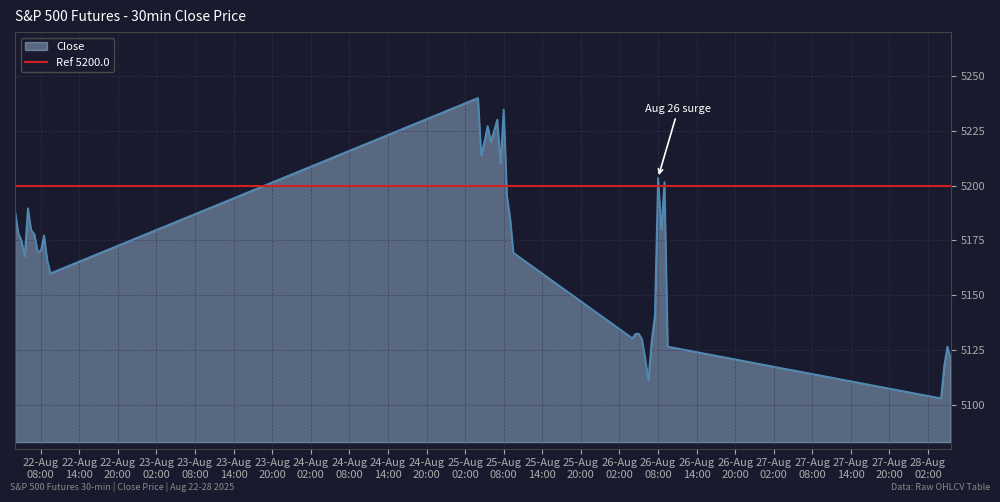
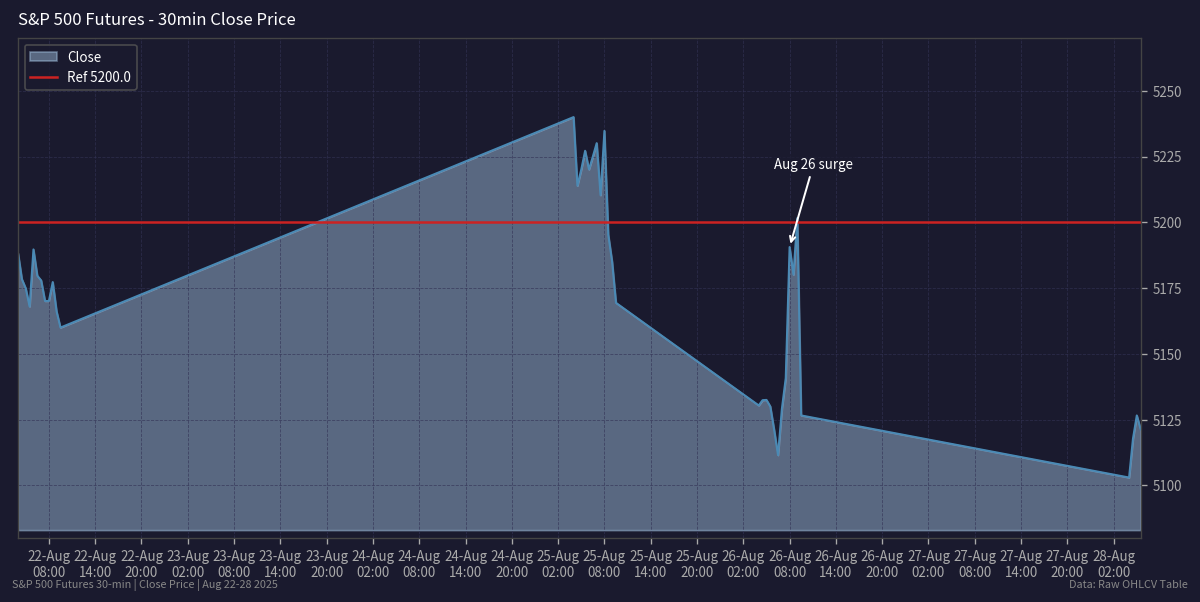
26-Aug 08:00: 5204 -> 5191
